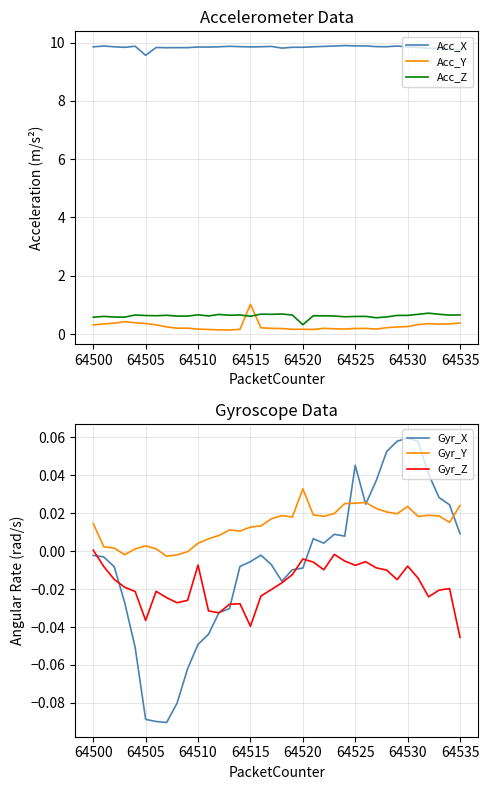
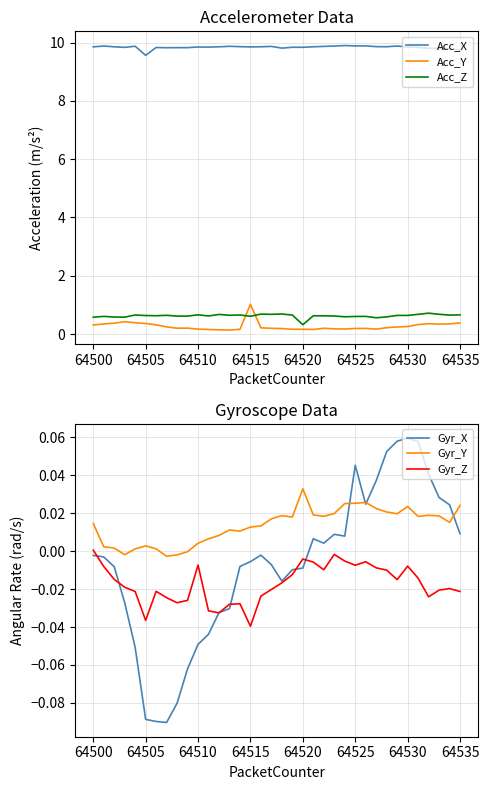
Gyroscope Data, Gyr_Z, 64535: -0.045 -> -0.021
